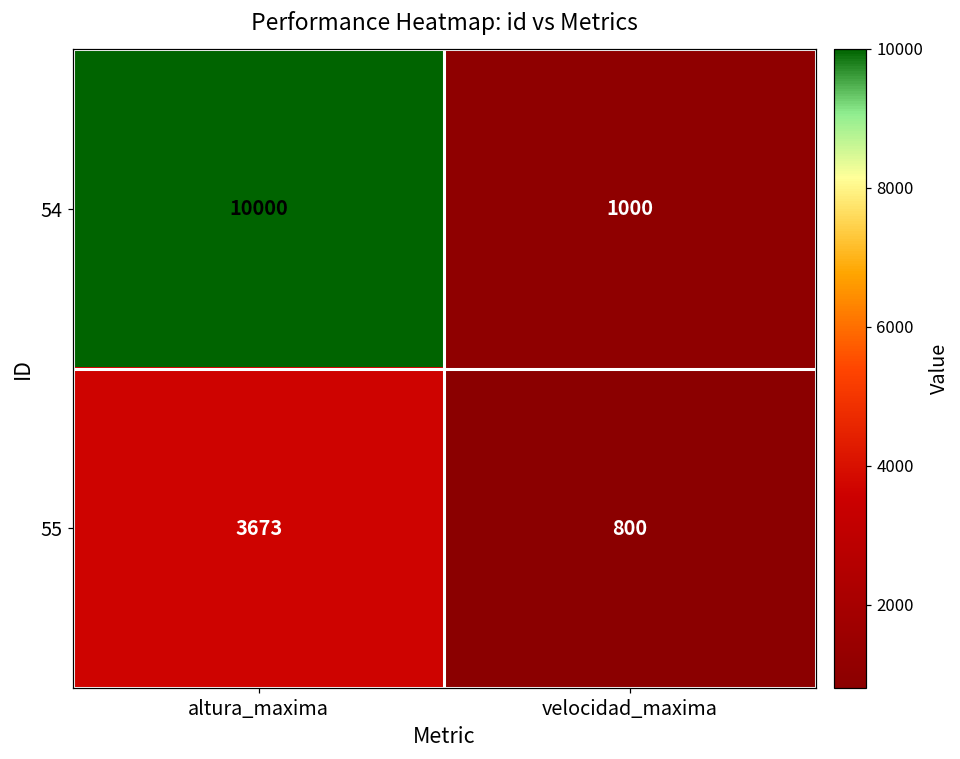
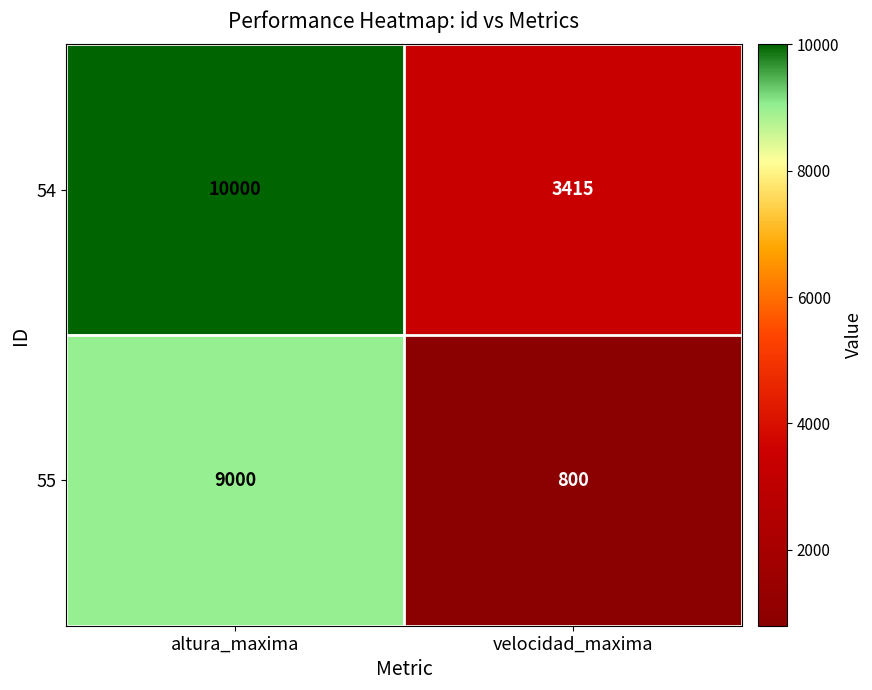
54, velocidad_maxima: 1000 -> 3415
55, altura_maxima: 3673 -> 9000
